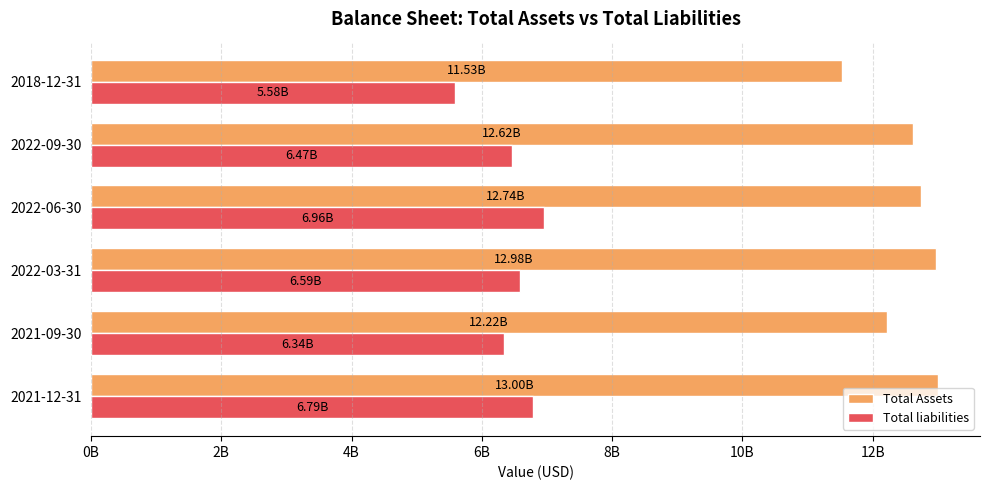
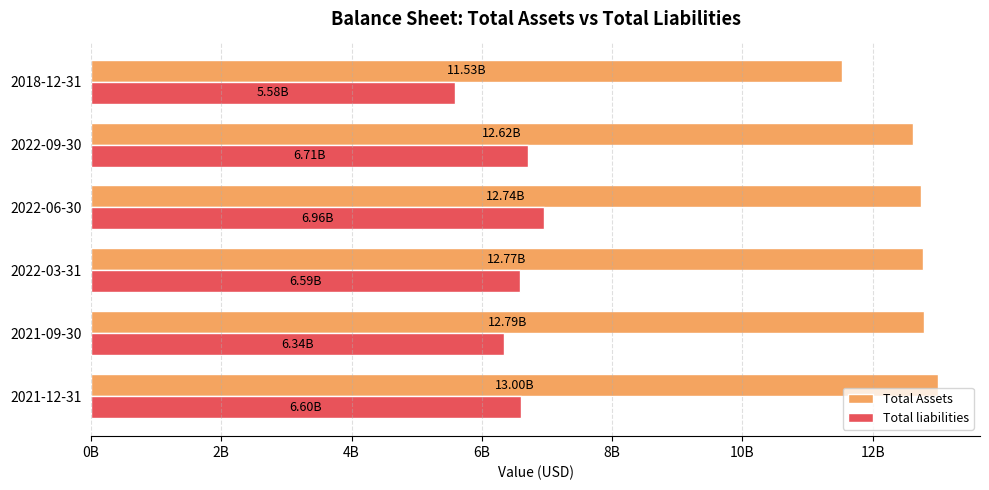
Total liabilities, 2022-09-30: 6.47B -> 6.71B
Total Assets, 2022-03-31: 12.98B -> 12.77B
Total Assets, 2021-09-30: 12.22B -> 12.79B
Total liabilities, 2021-12-31: 6.79B -> 6.60B
